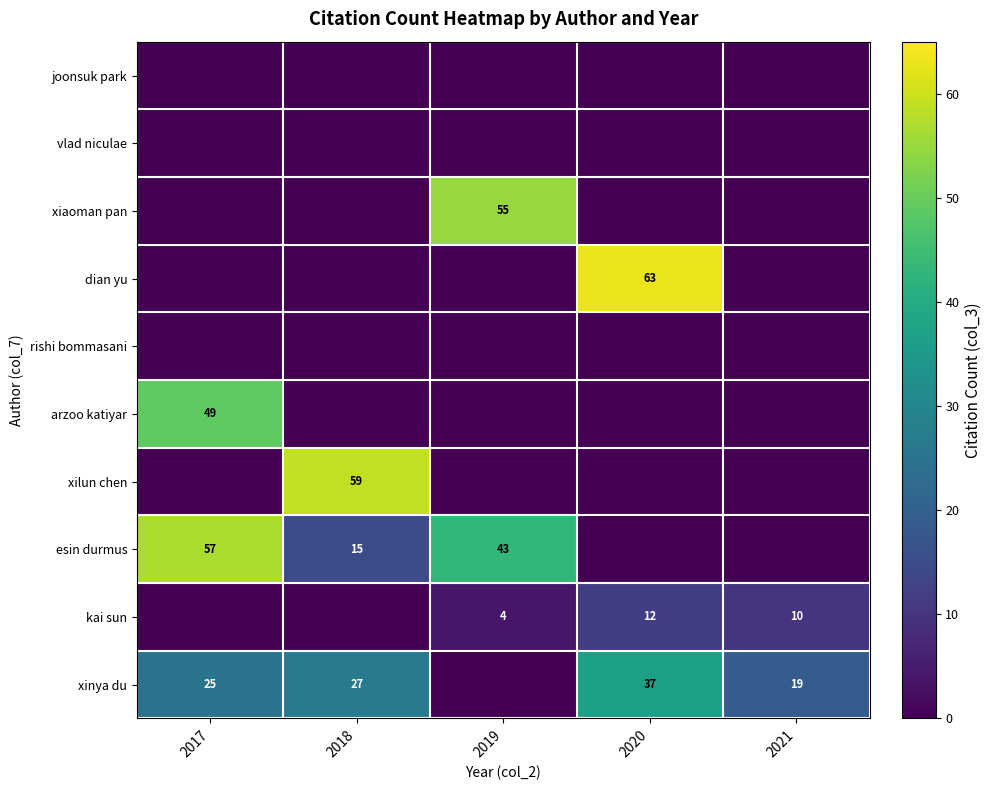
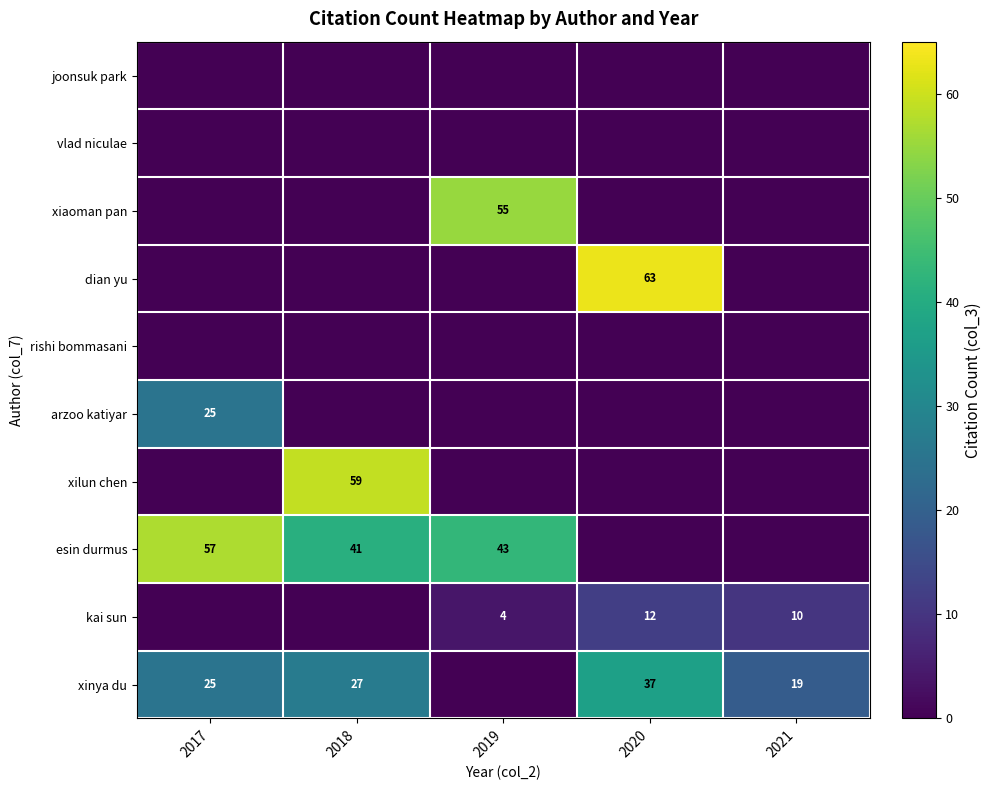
arzoo katiyar, 2017: 49 -> 25
esin durmus, 2018: 15 -> 41
